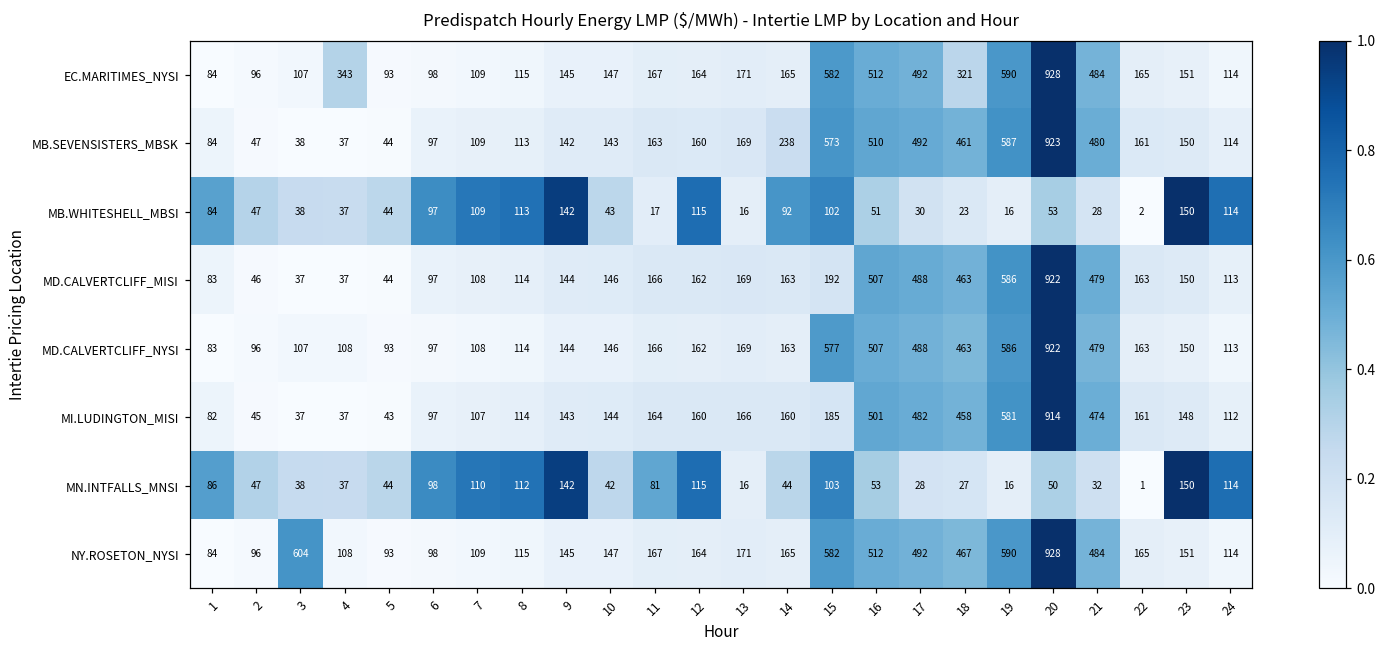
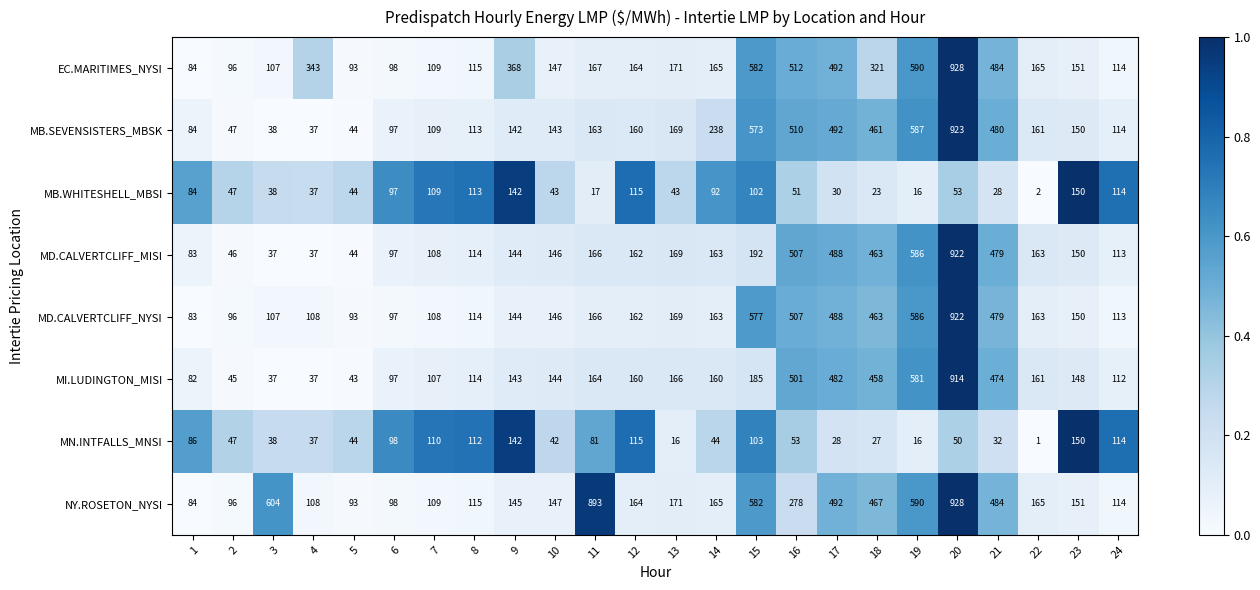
EC.MARITIMES_NYSI, 9: 145 -> 368
MB.WHITESHELL_MBSI, 13: 16 -> 43
NY.ROSETON_NYSI, 11: 167 -> 893
NY.ROSETON_NYSI, 16: 512 -> 278
